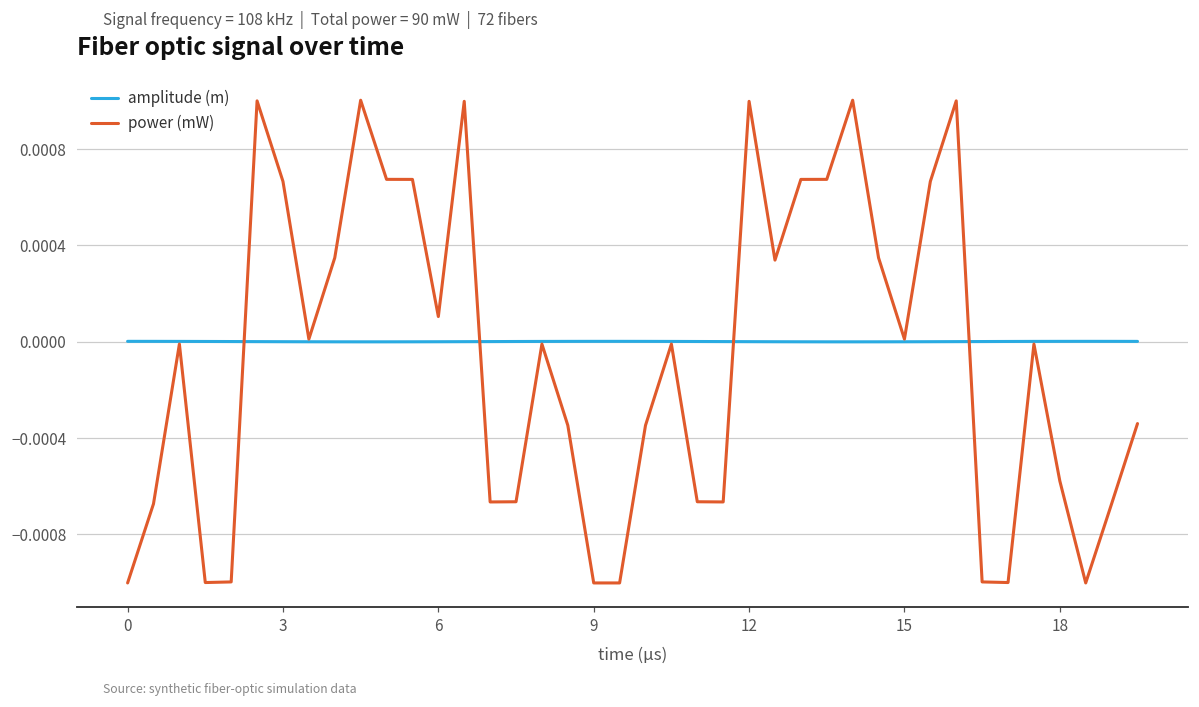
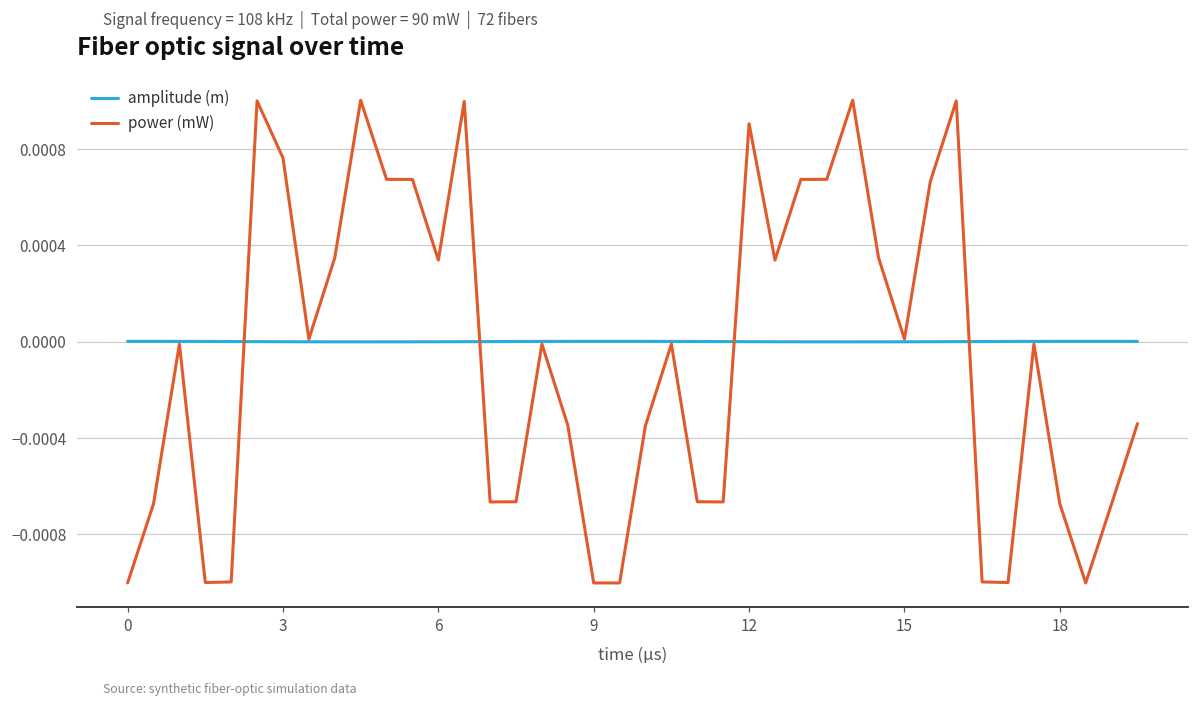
power (mW), 3: 0.00066 -> 0.00076
power (mW), 6: 0.00010 -> 0.00034
power (mW), 12: 0.00100 -> 0.00090
power (mW), 18: -0.00058 -> -0.00067
